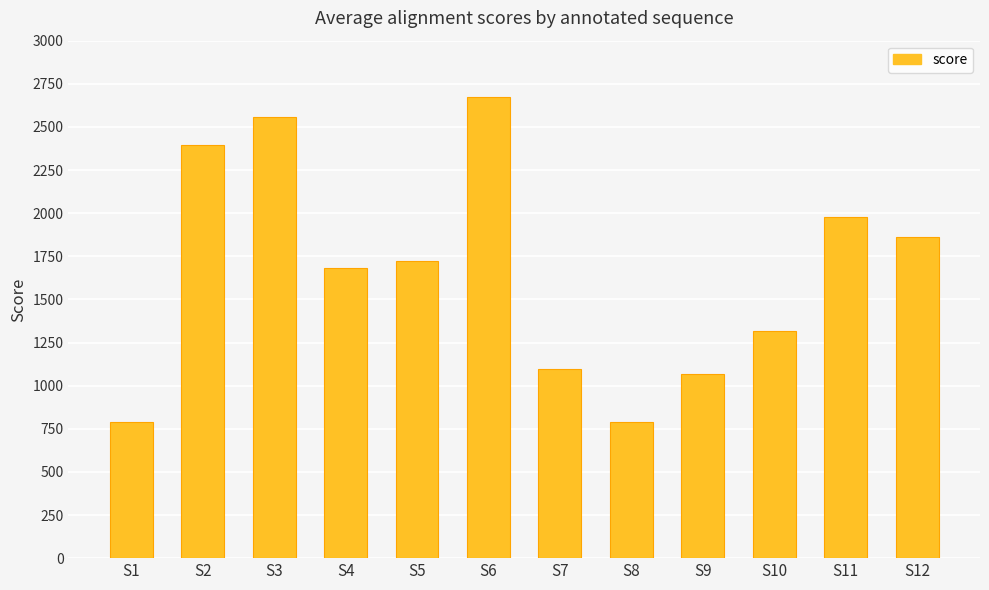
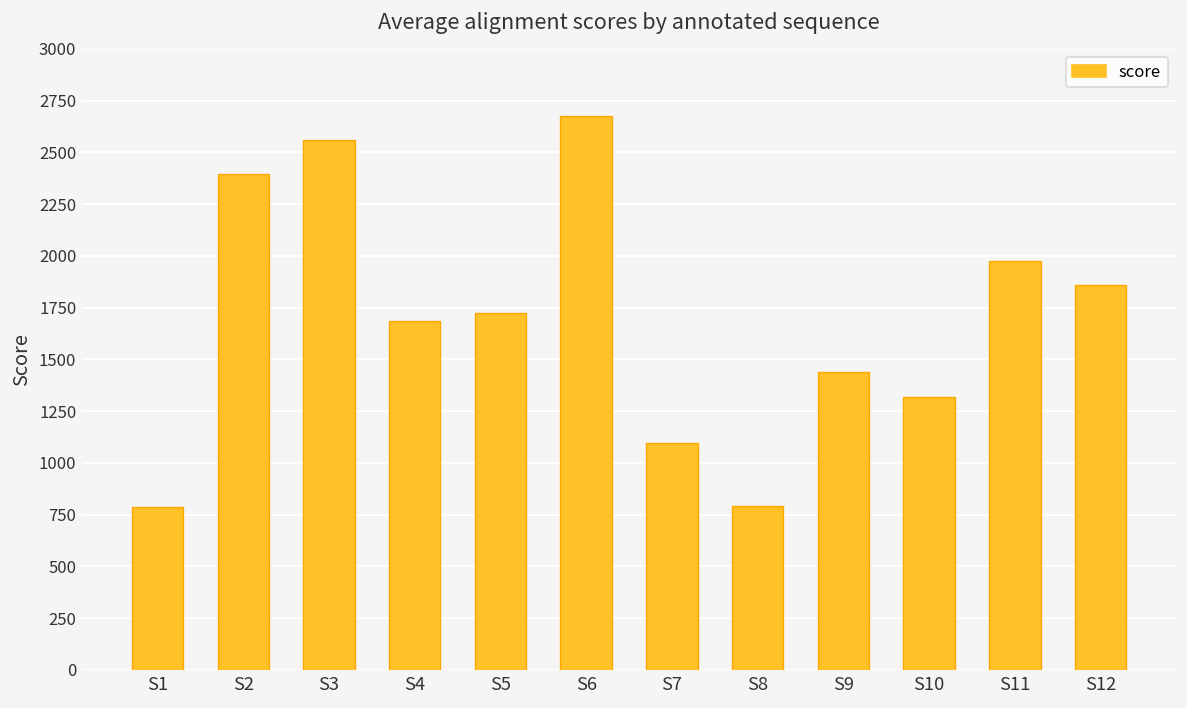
S9: 1070 -> 1440
